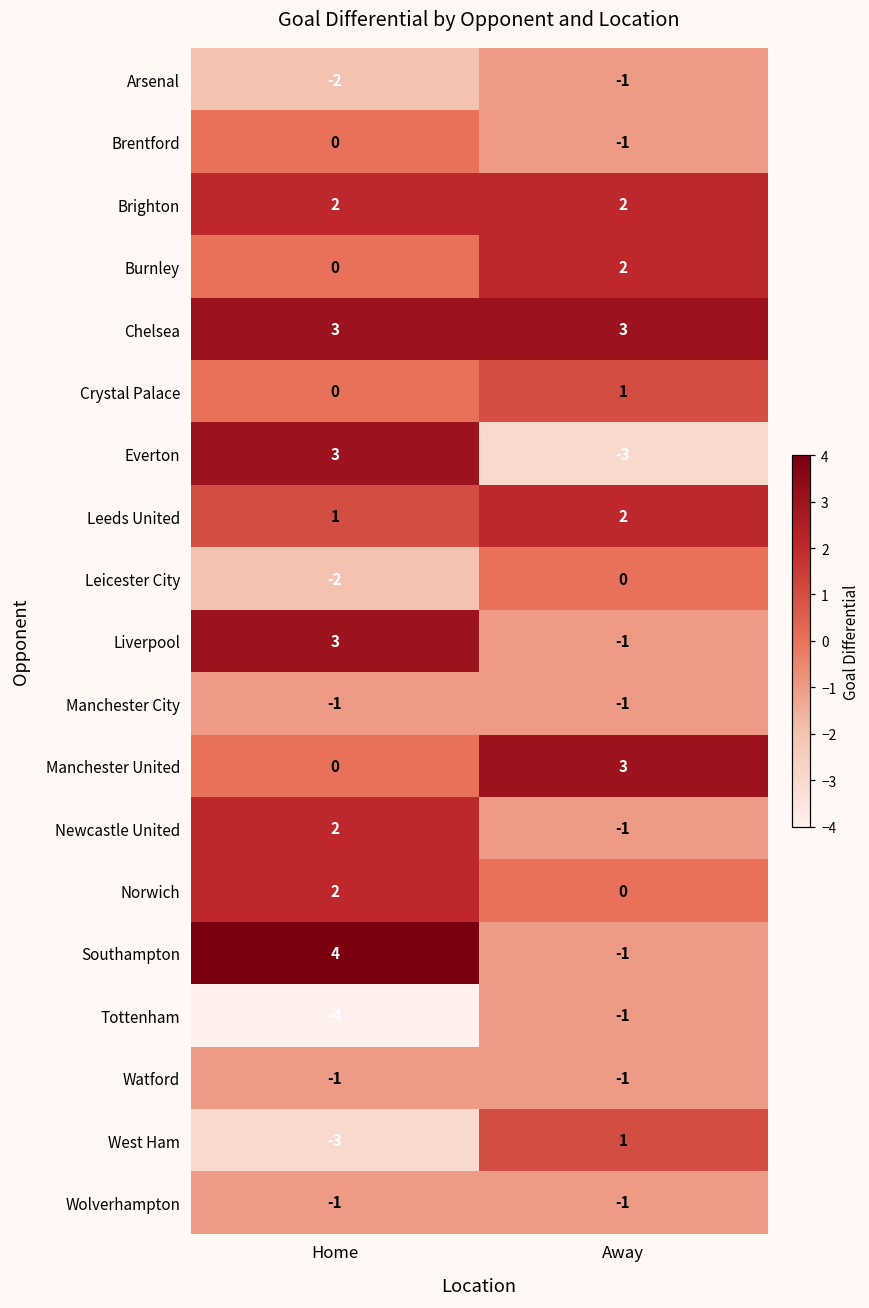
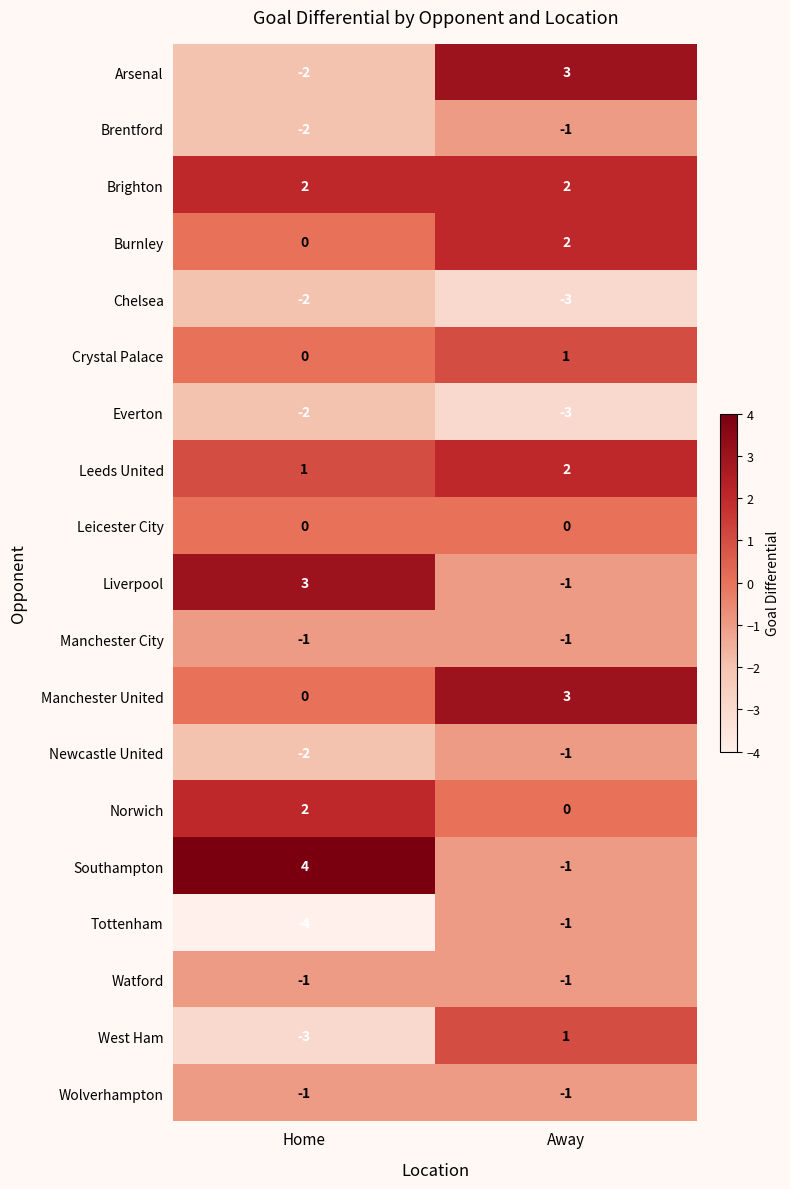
Arsenal, Away: -1 -> 3
Brentford, Home: 0 -> -2
Chelsea, Home: 3 -> -2
Chelsea, Away: 3 -> -3
Everton, Home: 3 -> -2
Leicester City, Home: -2 -> 0
Newcastle United, Home: 2 -> -2
